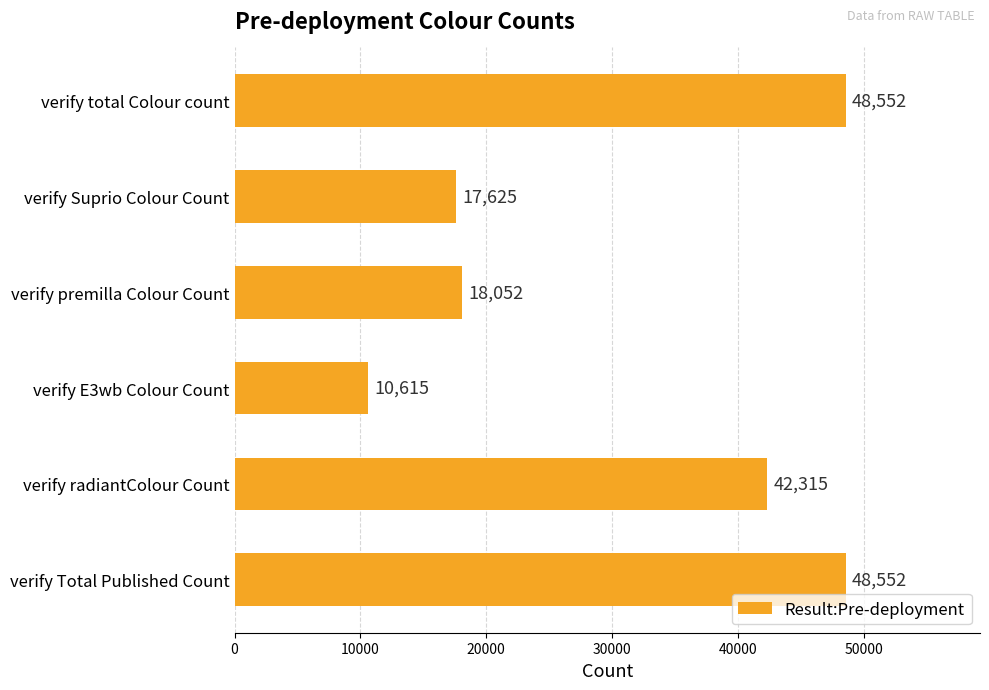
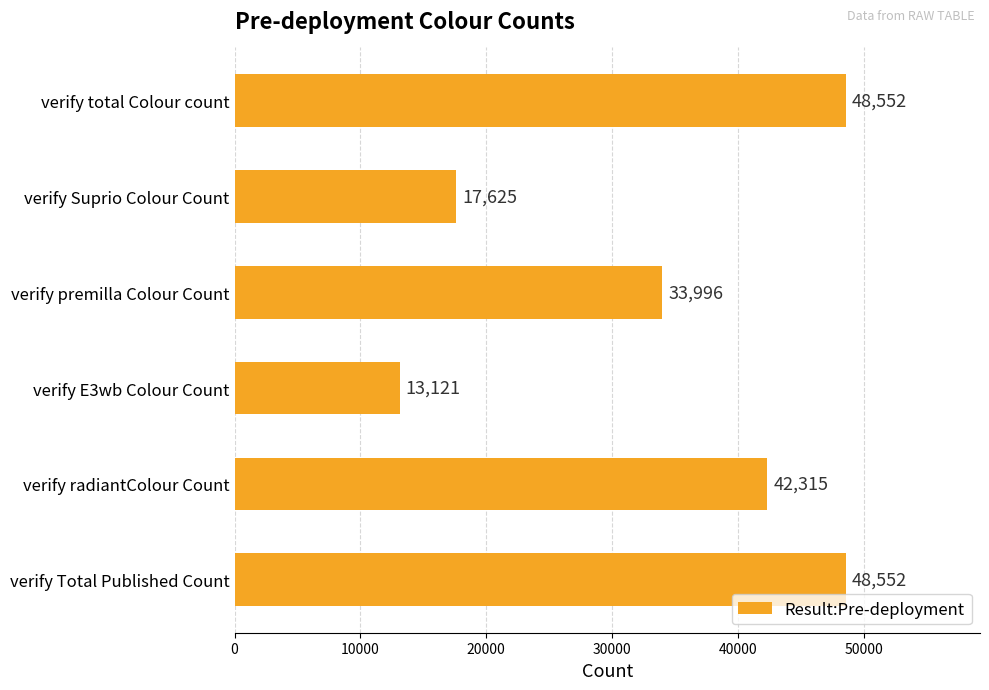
verify premilla Colour Count: 18,052 -> 33,996
verify E3wb Colour Count: 10,615 -> 13,121
